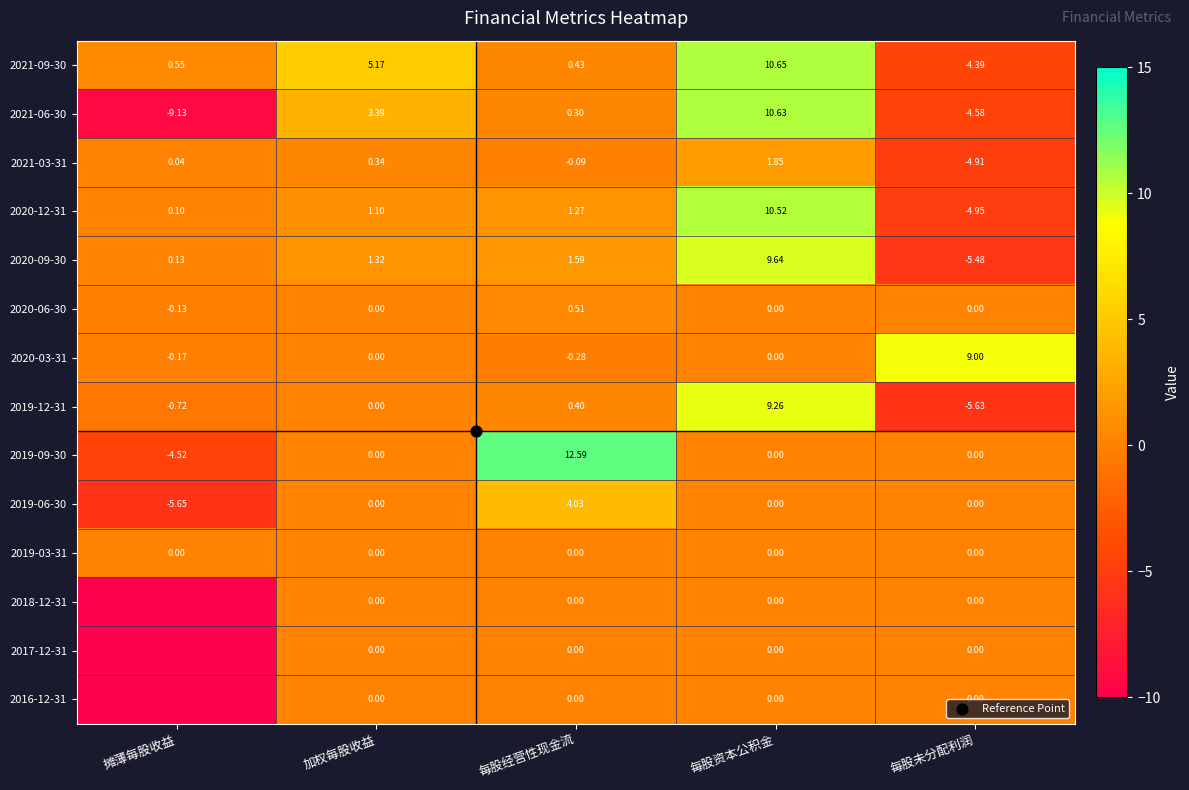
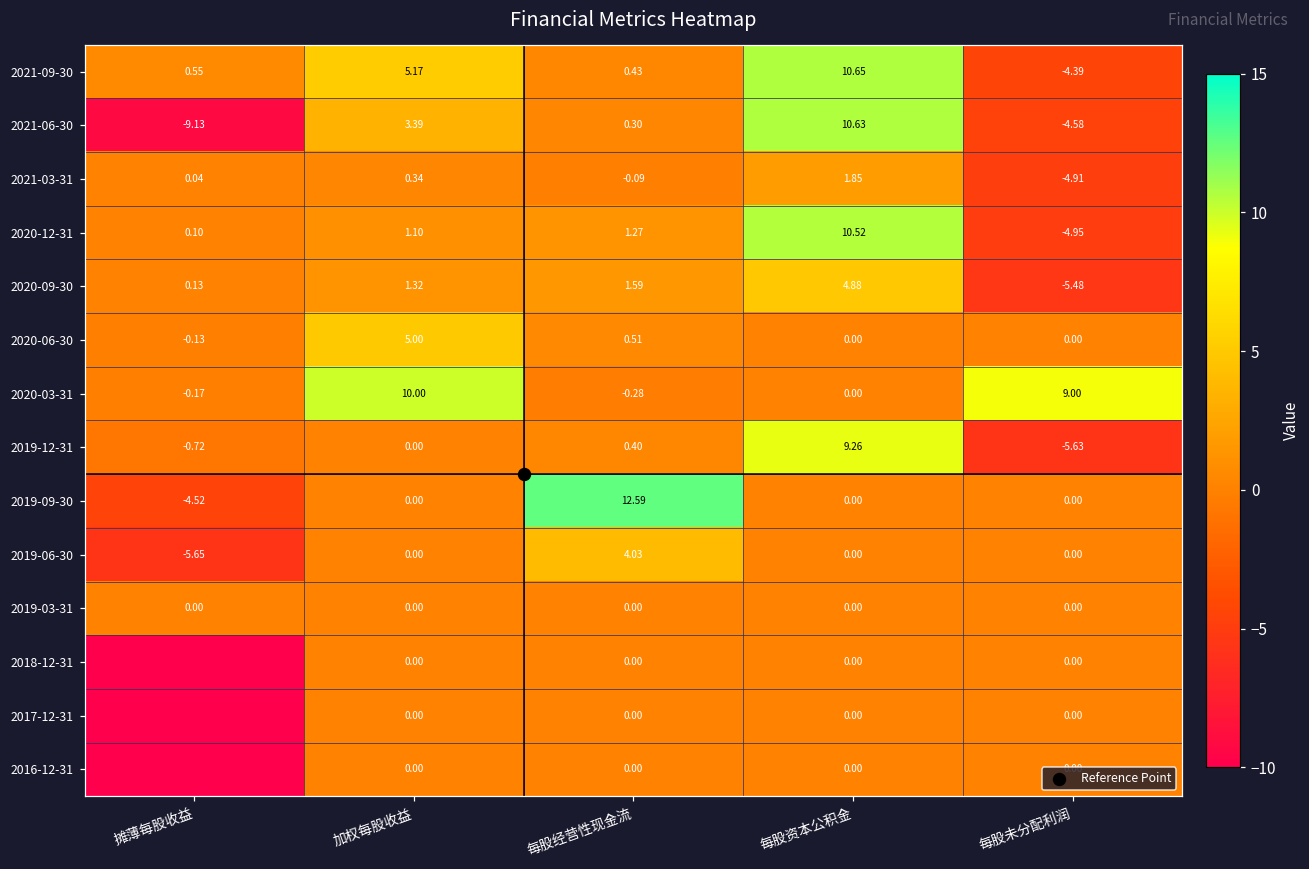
2020-09-30, 每股资本公积金: 9.64 -> 4.88
2020-06-30, 加权每股收益: 0.00 -> 5.00
2020-03-31, 加权每股收益: 0.00 -> 10.00
